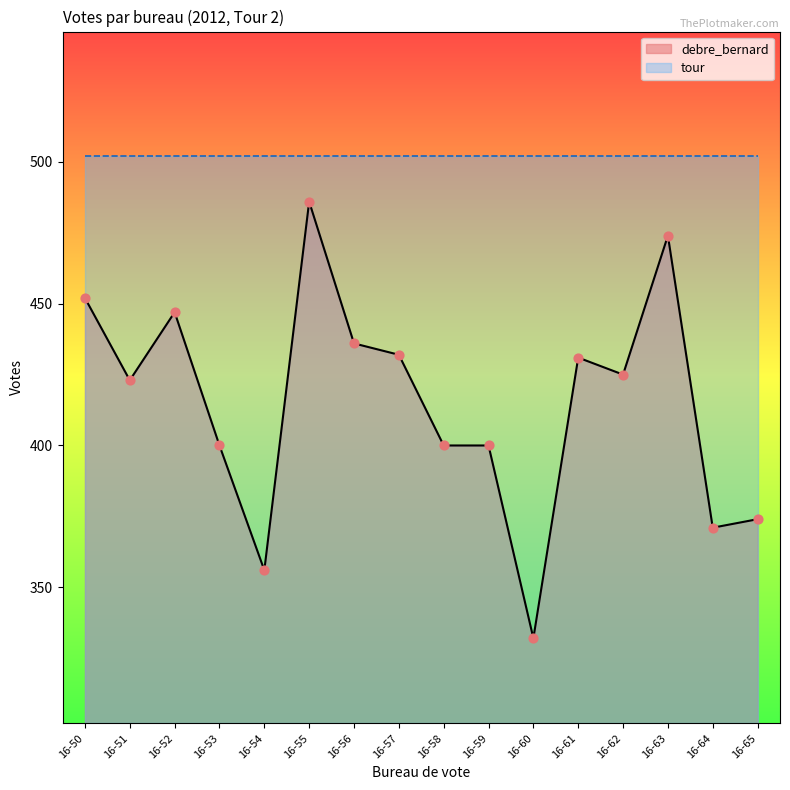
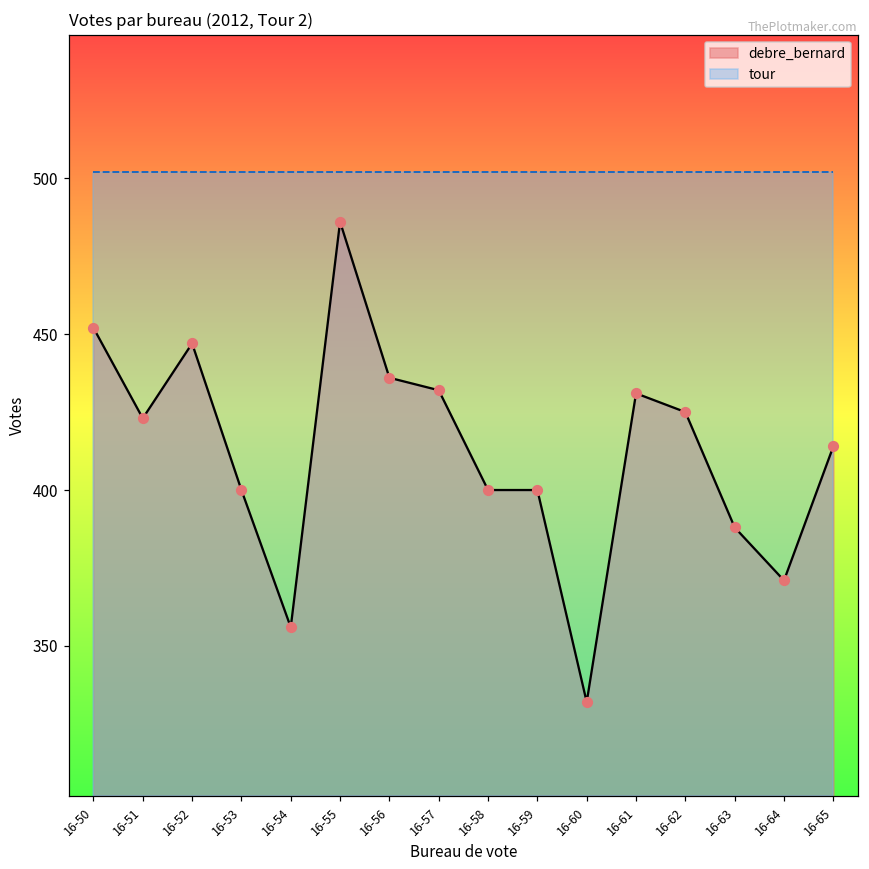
debre_bernard, 16-63: 474 -> 388
debre_bernard, 16-65: 374 -> 414
